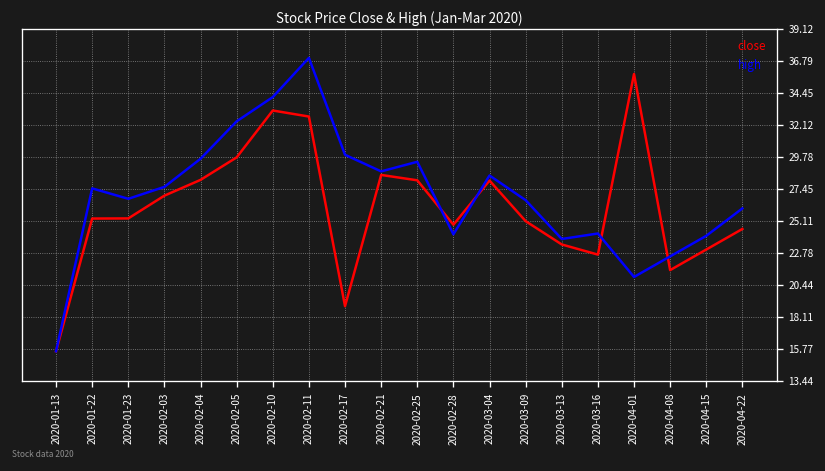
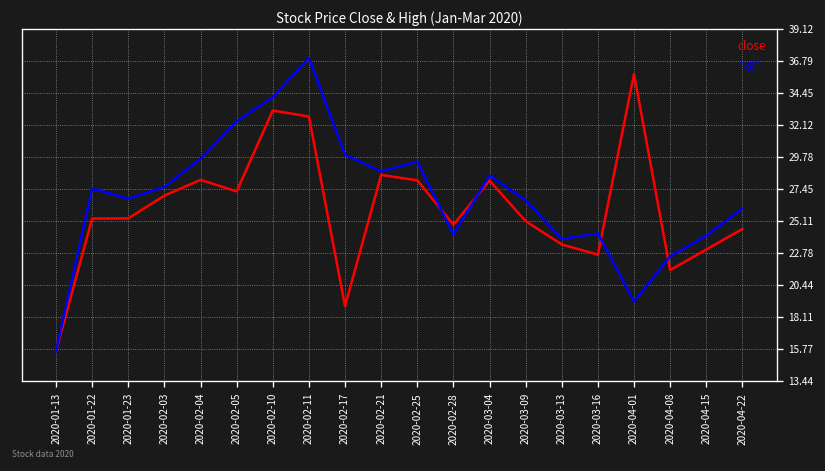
close, 2020-02-05: 29.7 -> 27.2
high, 2020-04-01: 21.0 -> 19.2
